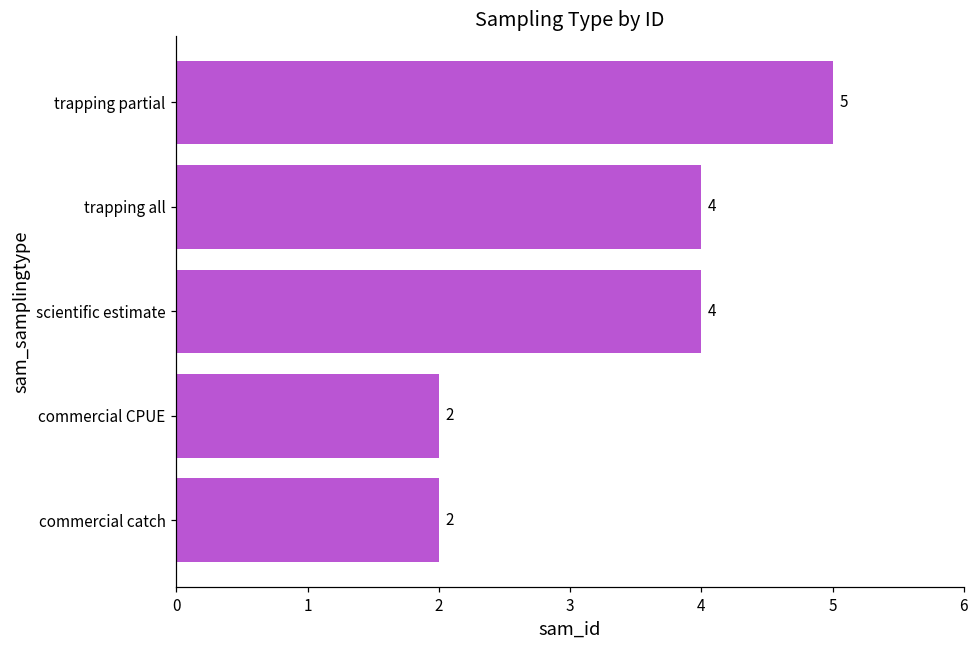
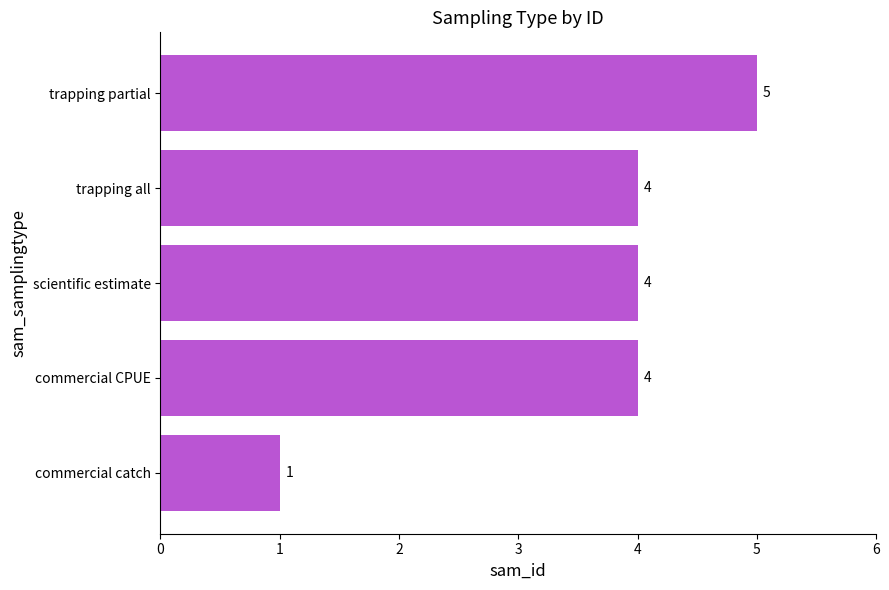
commercial CPUE: 2 -> 4
commercial catch: 2 -> 1
